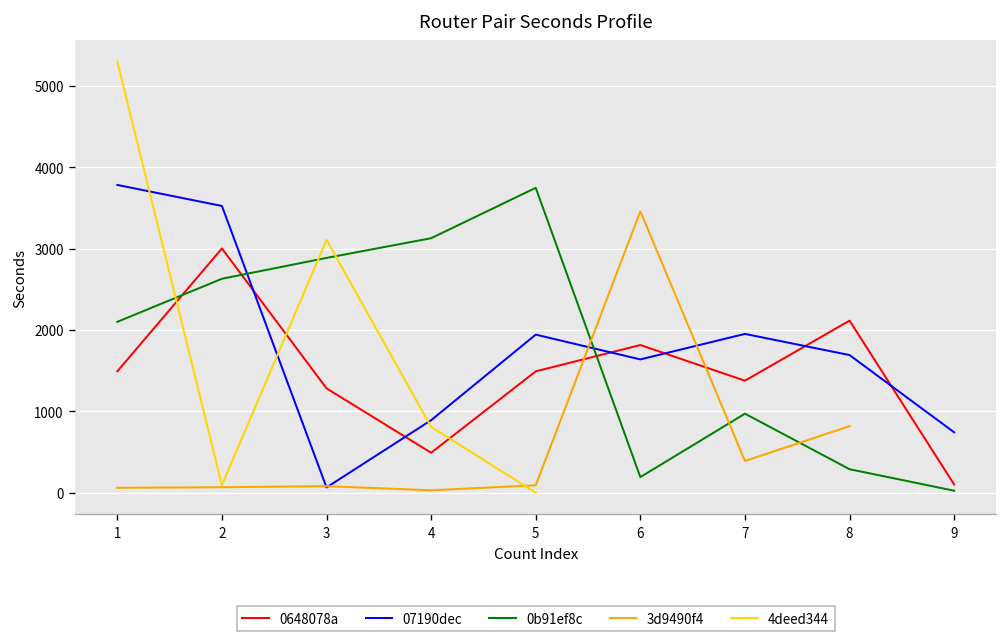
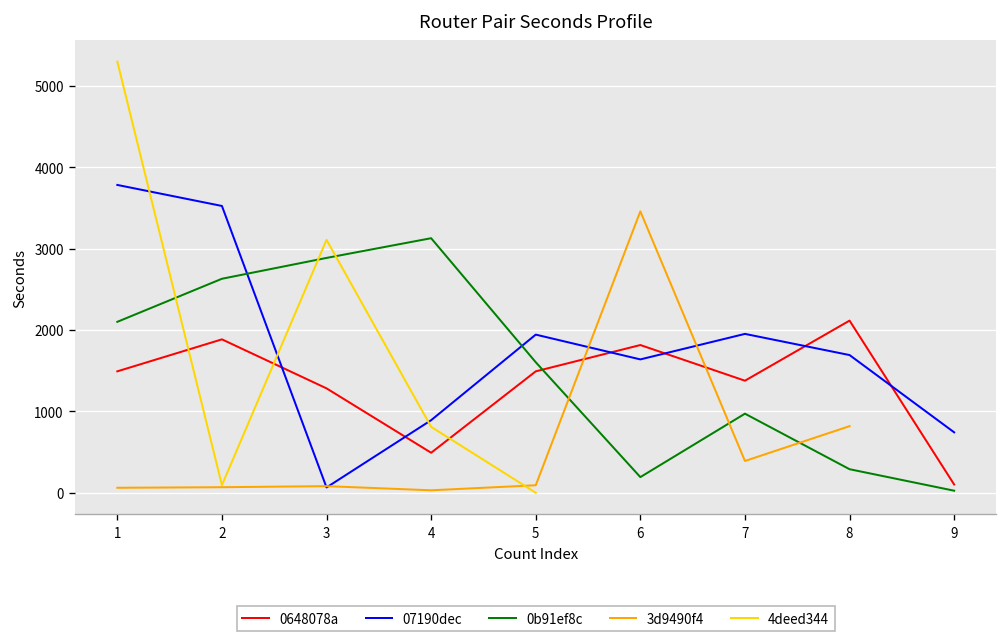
0648078a, 2: 3000 -> 1900
0b91ef8c, 5: 3700 -> 1600
